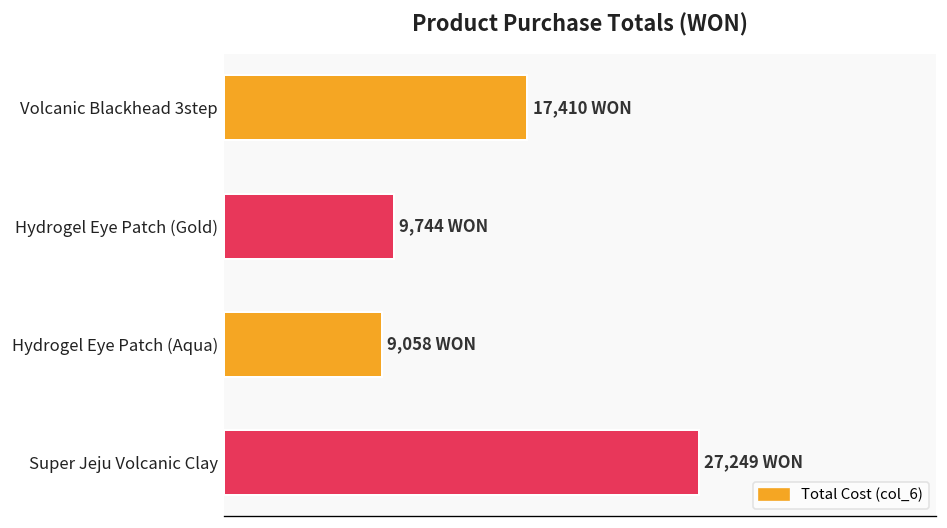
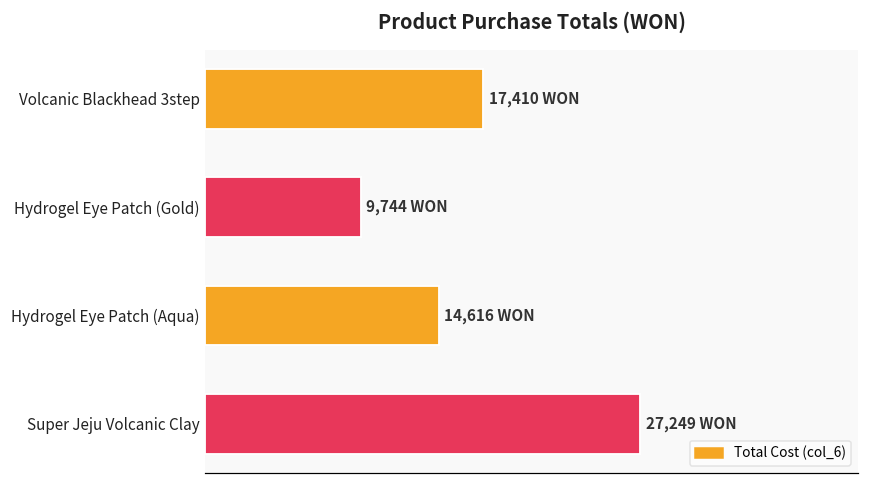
Hydrogel Eye Patch (Aqua): 9,058 -> 14,616
